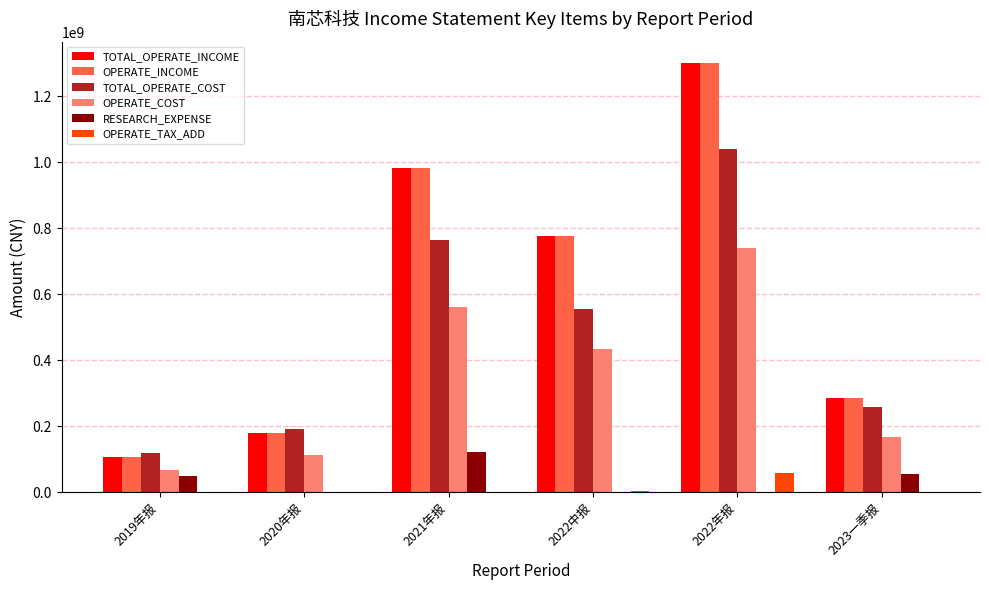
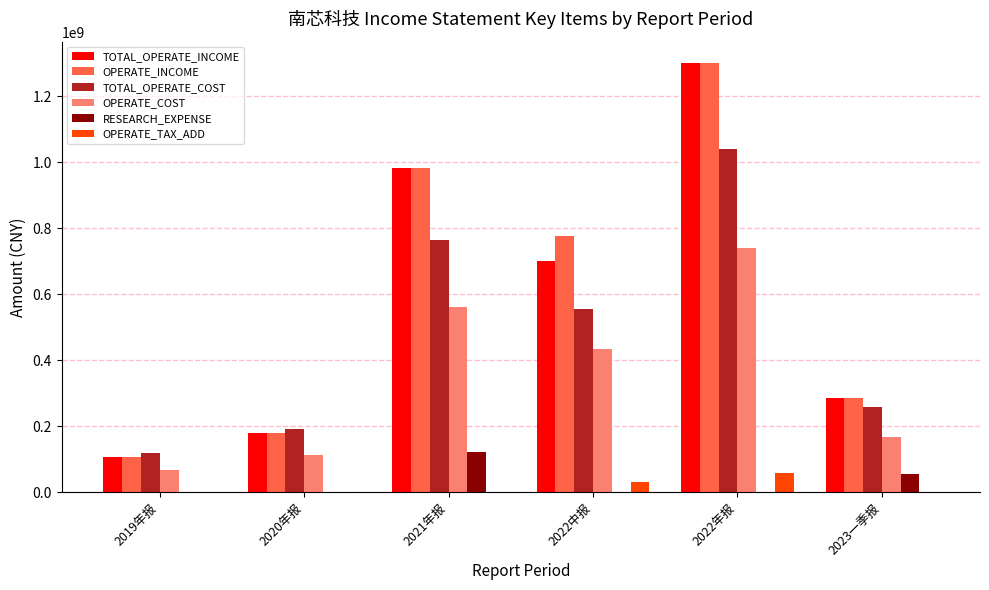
RESEARCH_EXPENSE, 2019年报: 50000000 -> 0
TOTAL_OPERATE_INCOME, 2022中报: 780000000 -> 700000000
OPERATE_TAX_ADD, 2022中报: 0 -> 30000000
